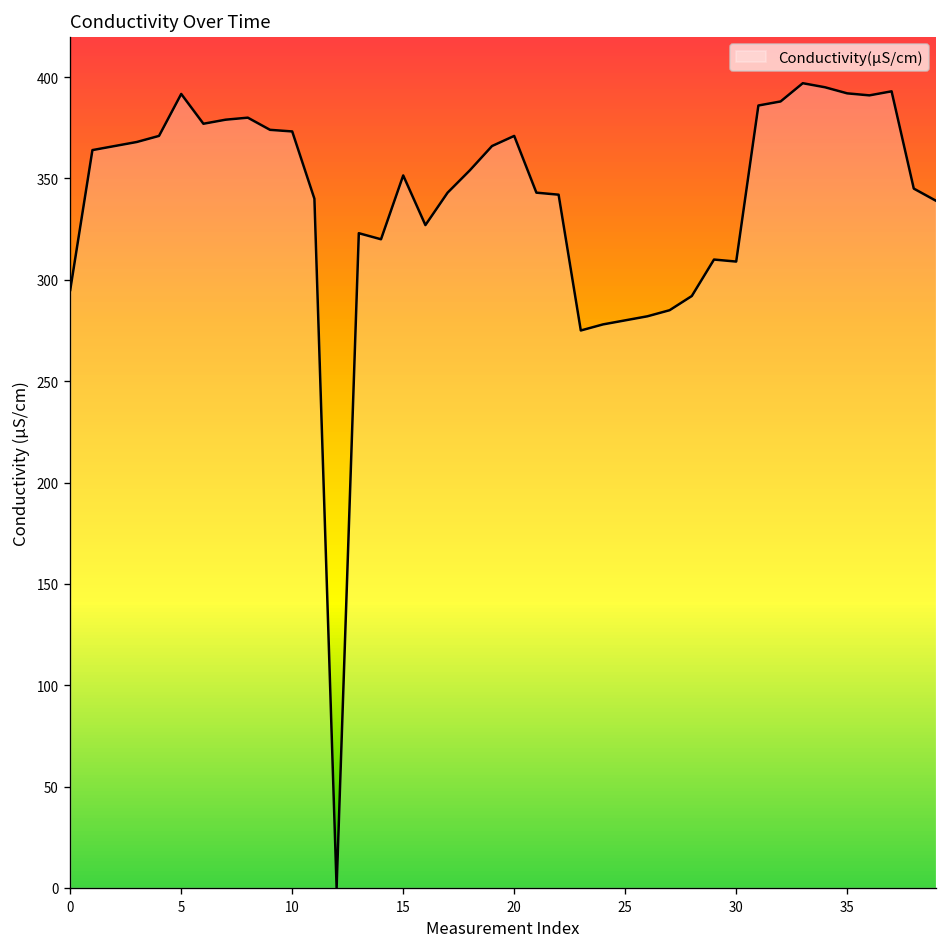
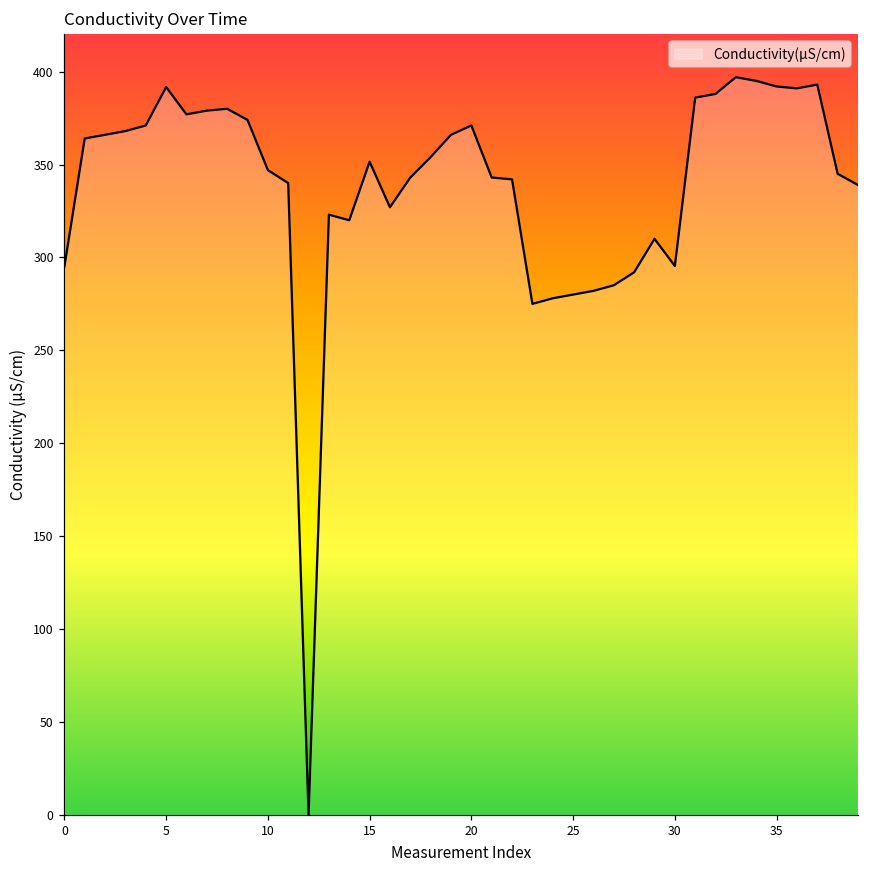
10: 373 -> 347
30: 309 -> 295
